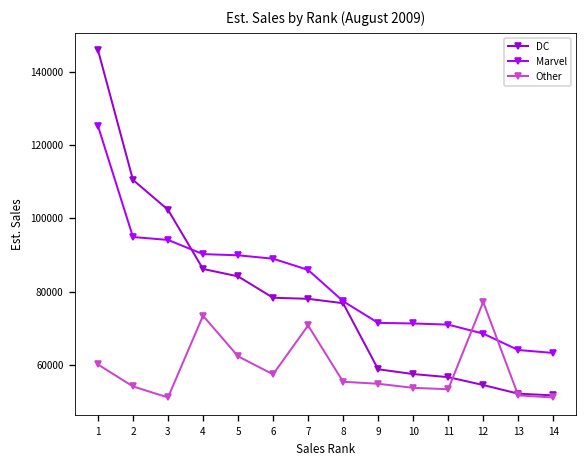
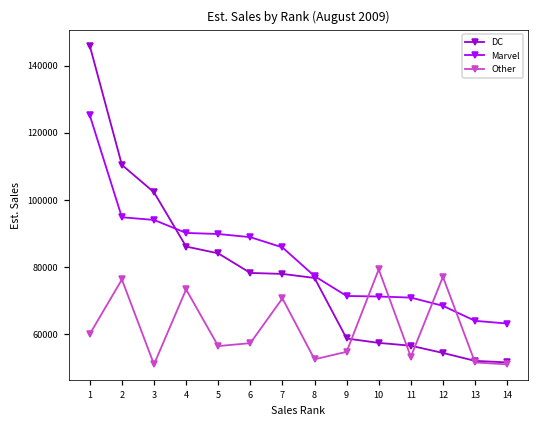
Other, 2: 54000 -> 76000
Other, 5: 62000 -> 57000
Other, 8: 55000 -> 53000
Other, 10: 54000 -> 79000
